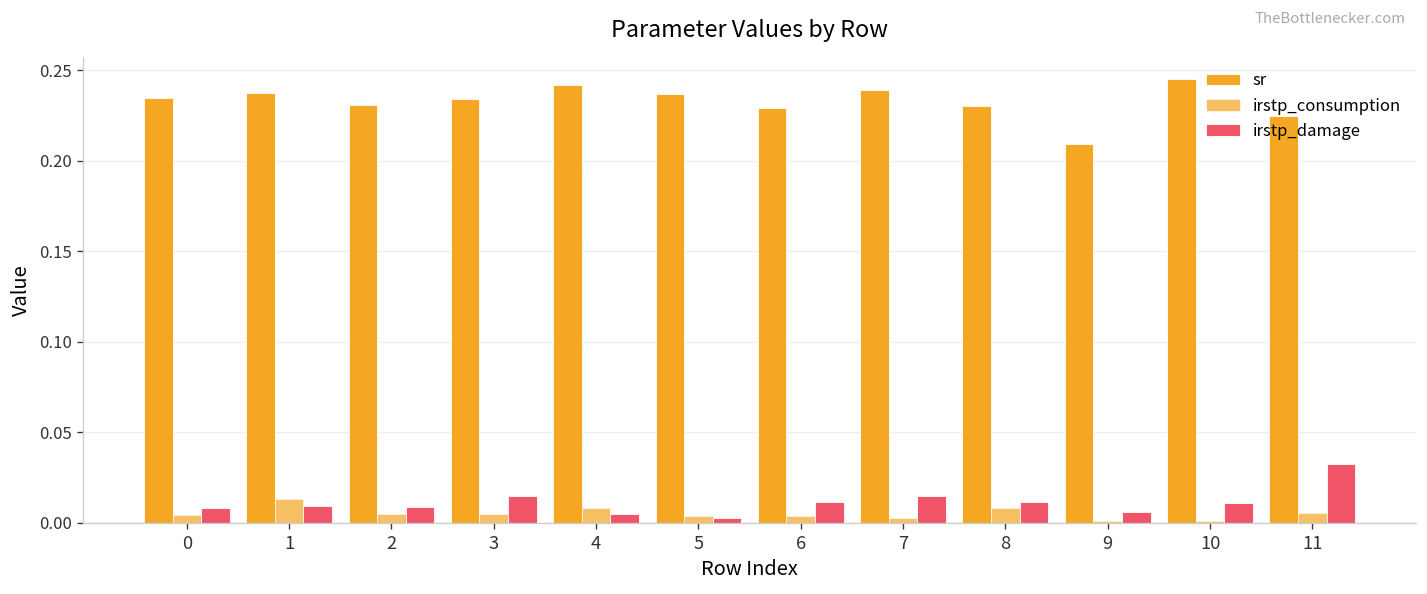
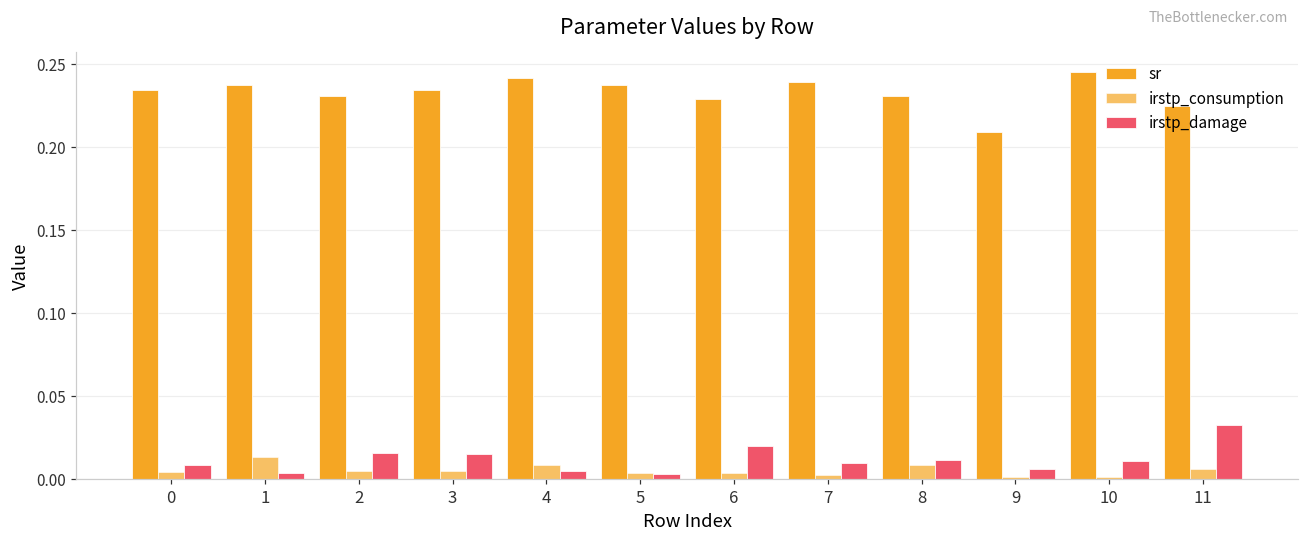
irstp_damage, 1: 0.009 -> 0.003
irstp_damage, 2: 0.009 -> 0.015
irstp_damage, 6: 0.012 -> 0.020
irstp_damage, 7: 0.015 -> 0.009
